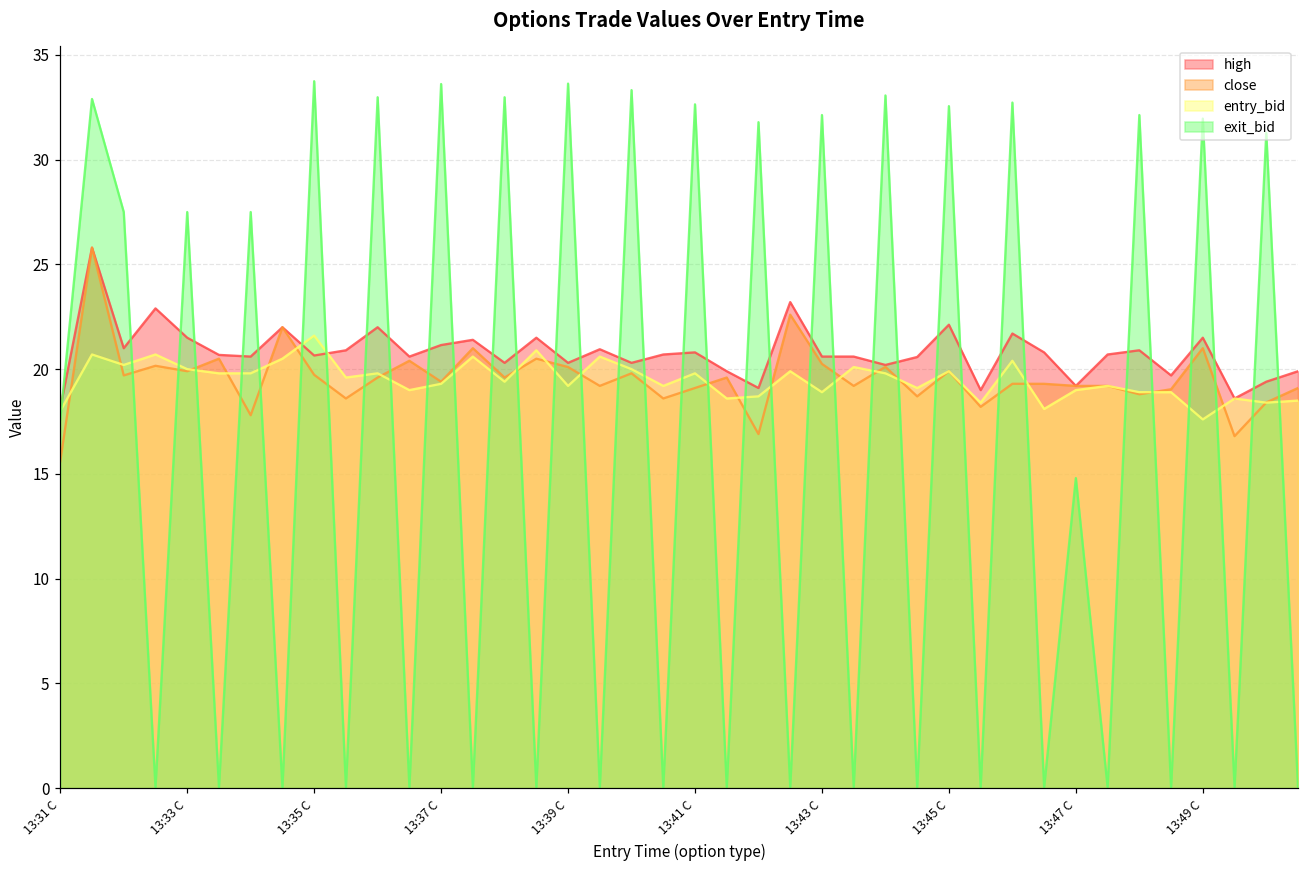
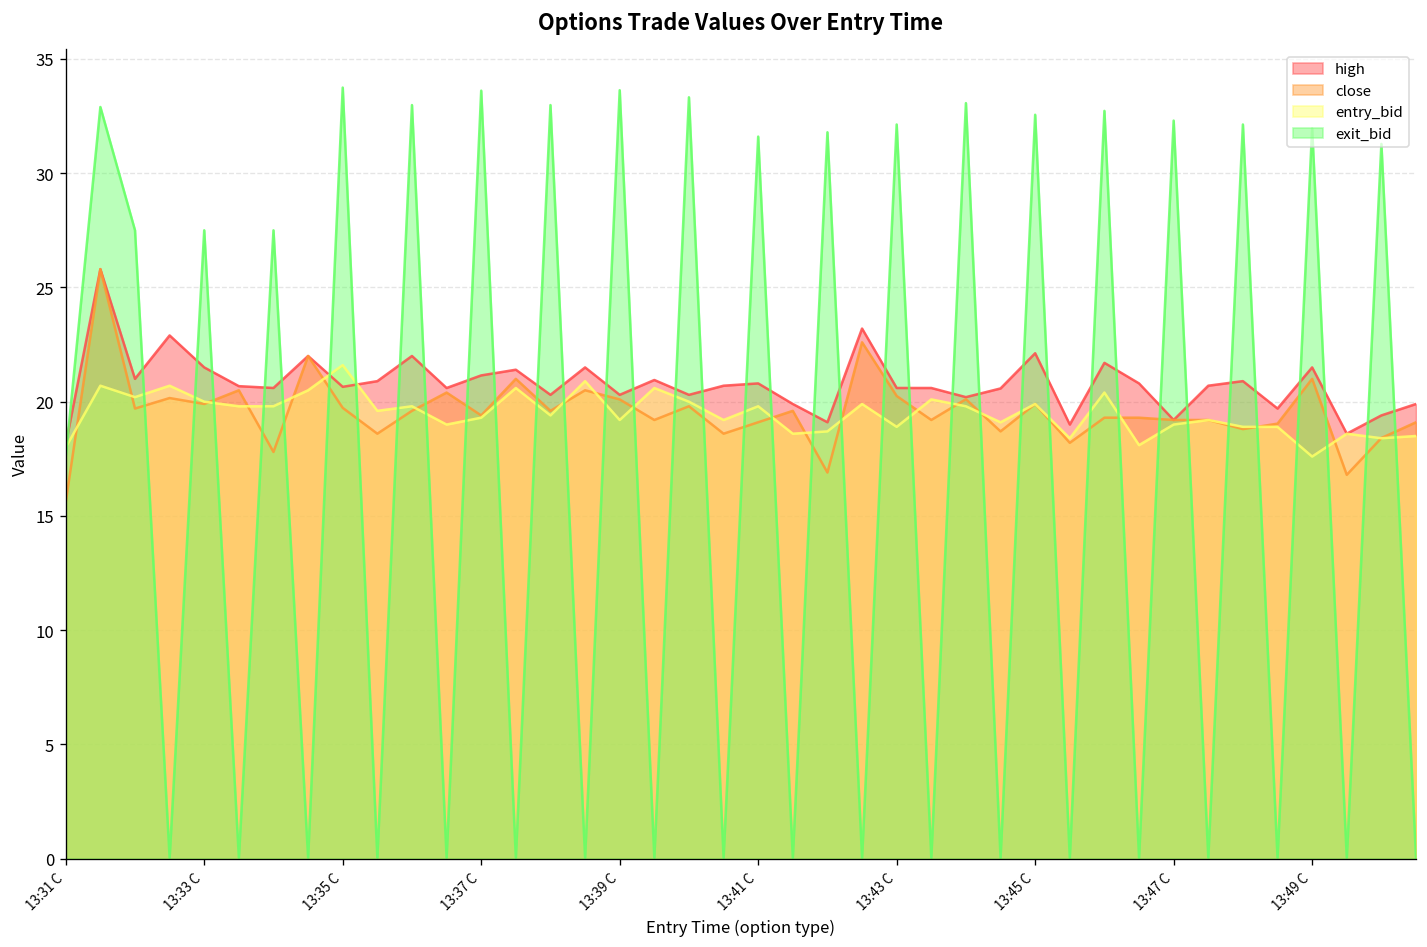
exit_bid, 13:41 C: 32.6 -> 31.6
exit_bid, 13:47 C: 14.8 -> 32.3
